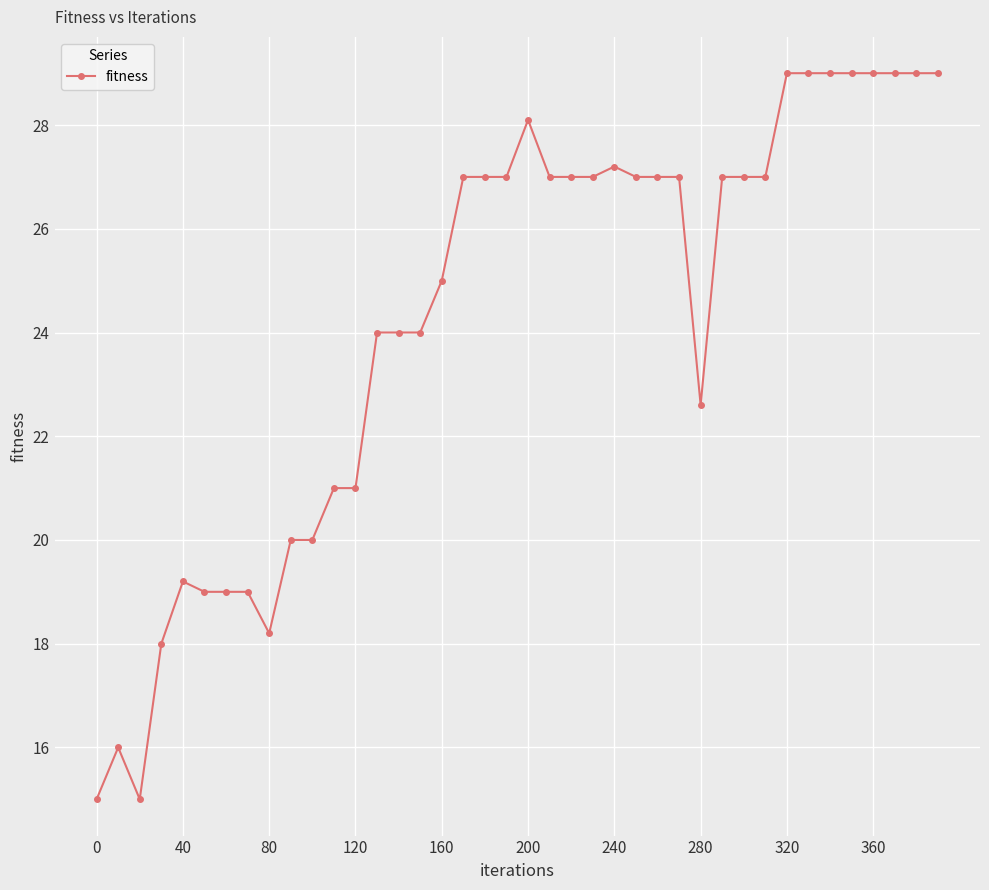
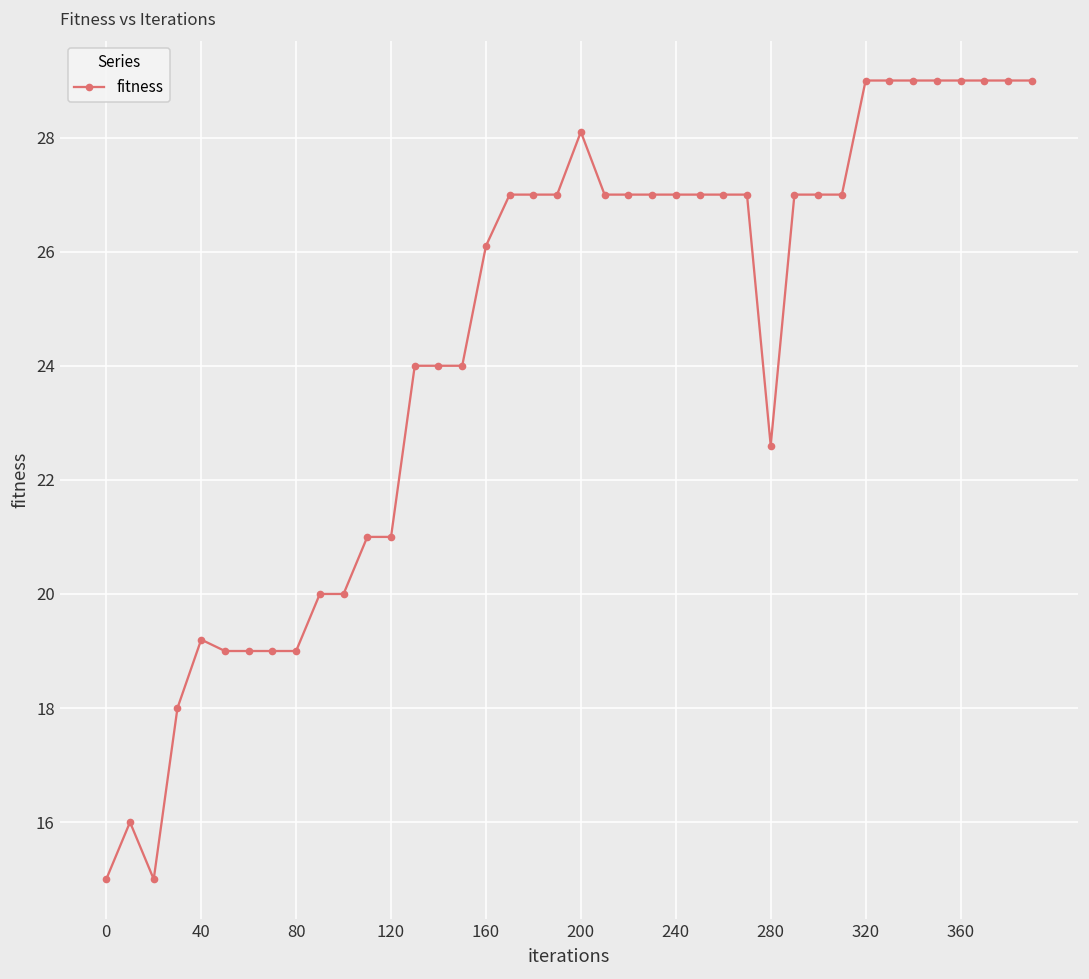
80: 18.2 -> 19.0
160: 25.0 -> 26.1
240: 27.2 -> 27.0
